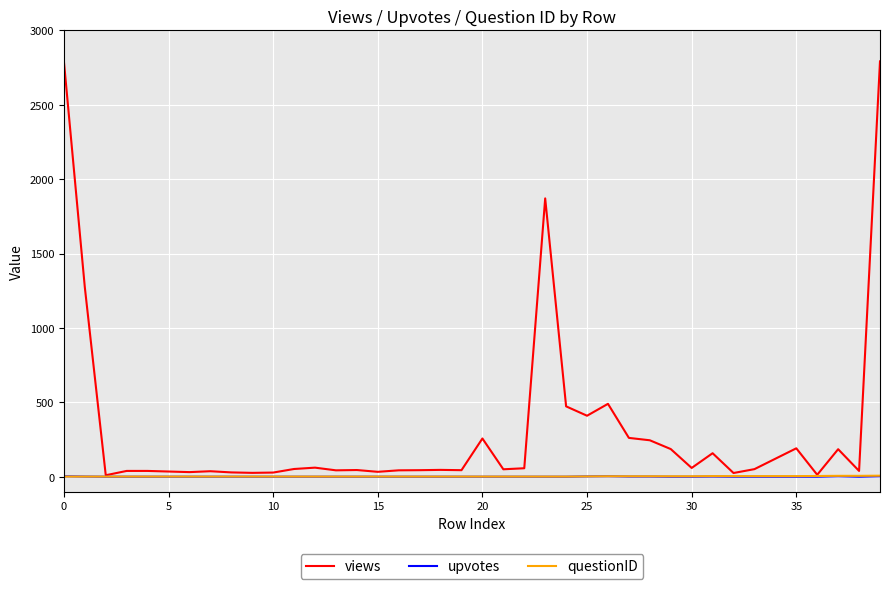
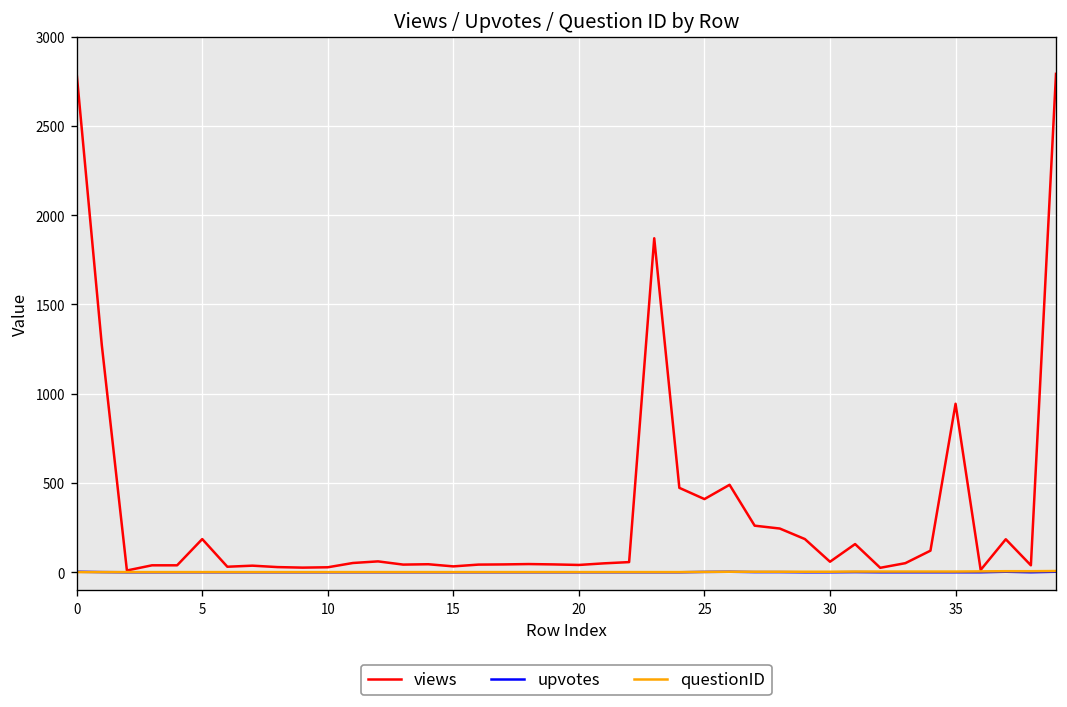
views, 5: 40 -> 190
views, 20: 260 -> 40
views, 35: 190 -> 940
